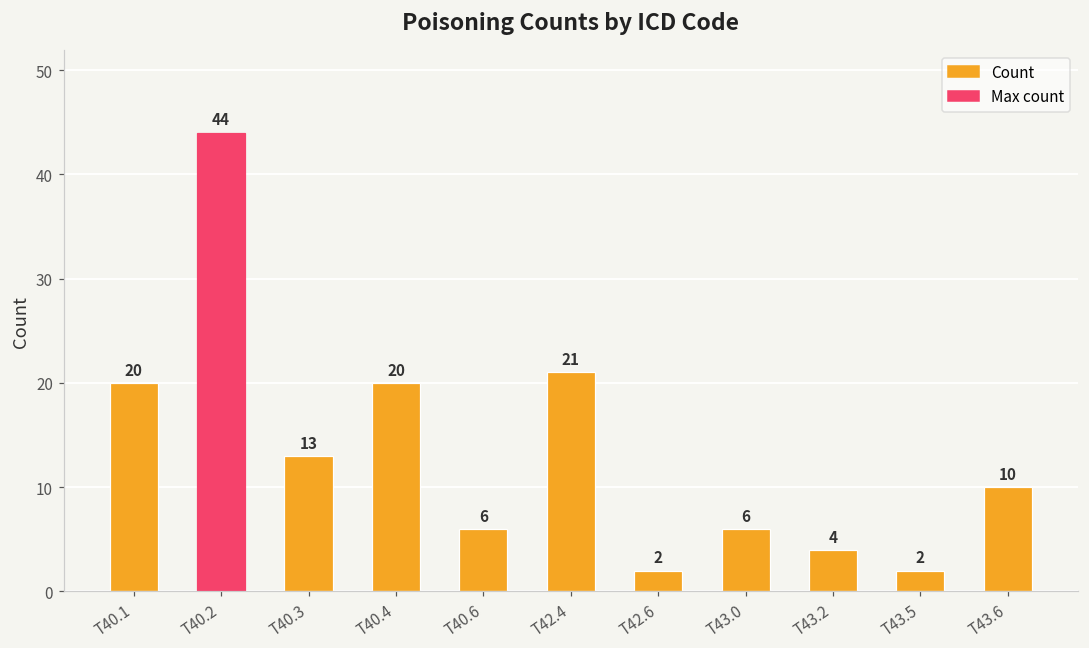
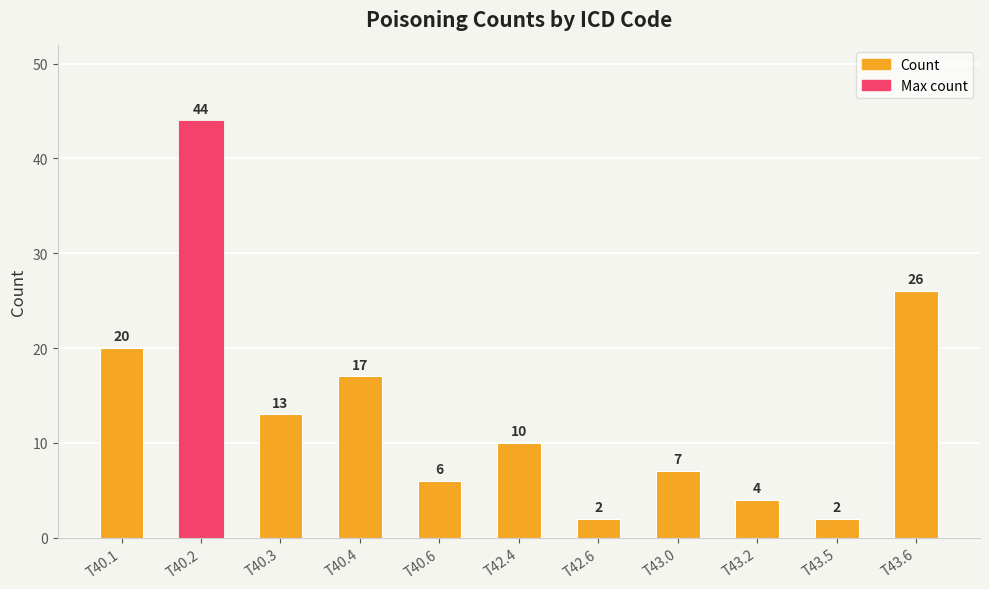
T40.4: 20 -> 17
T42.4: 21 -> 10
T43.0: 6 -> 7
T43.6: 10 -> 26
